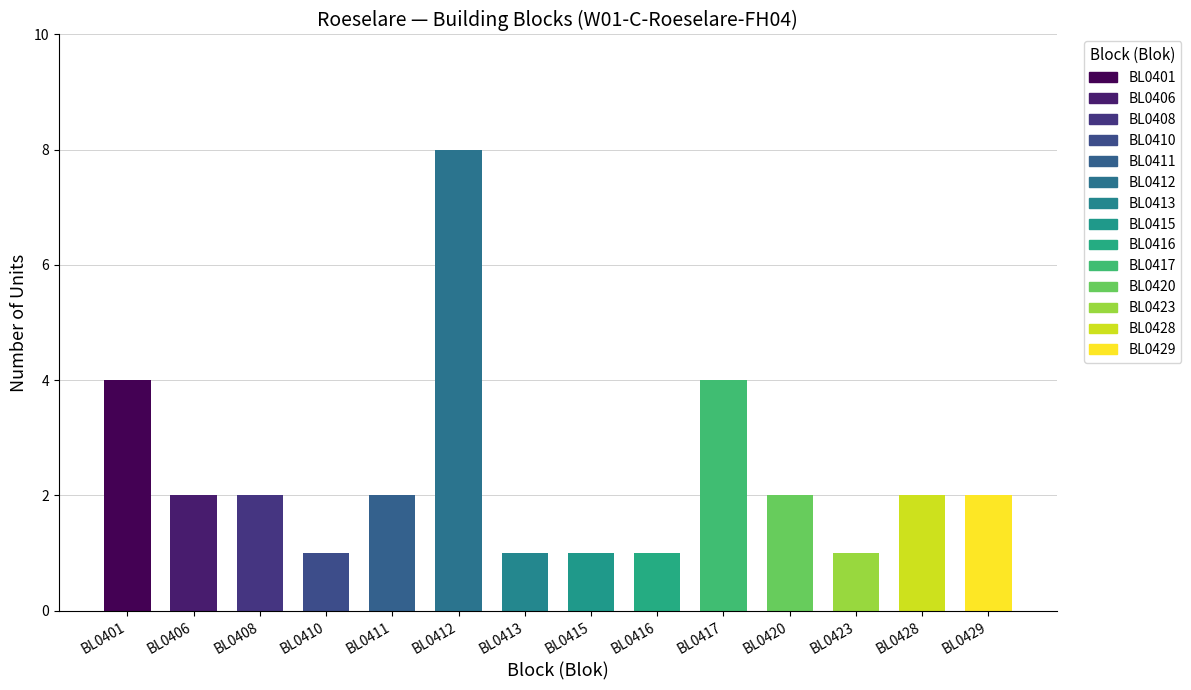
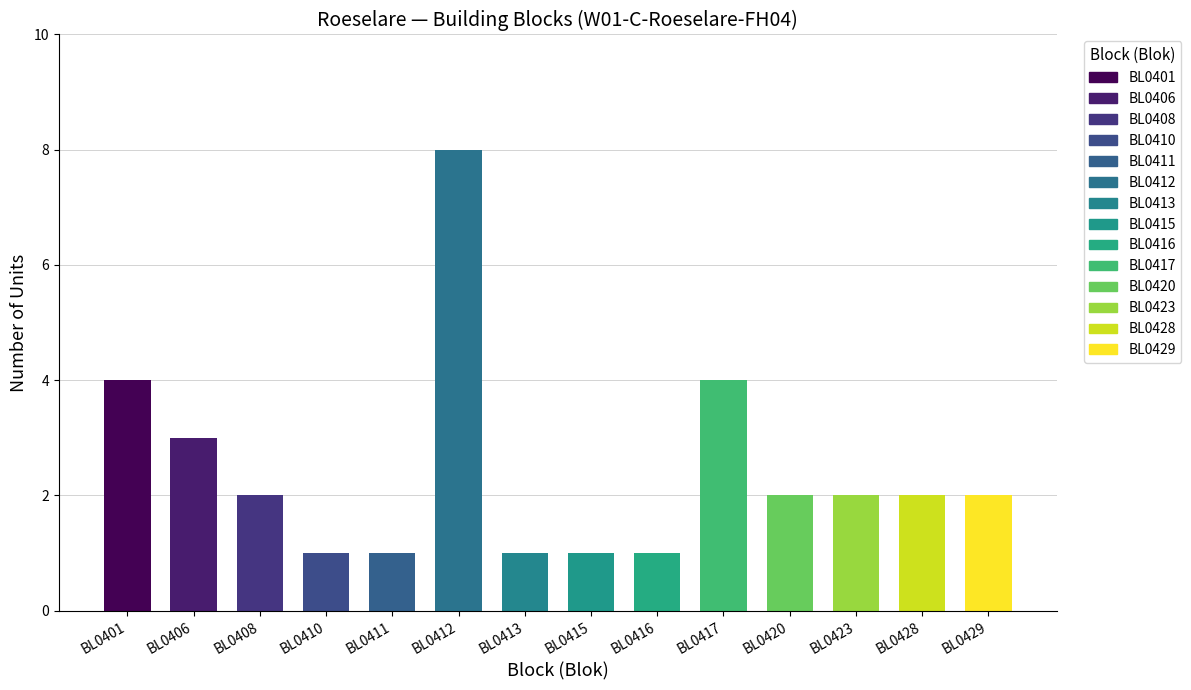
BL0406: 2 -> 3
BL0411: 2 -> 1
BL0423: 1 -> 2
